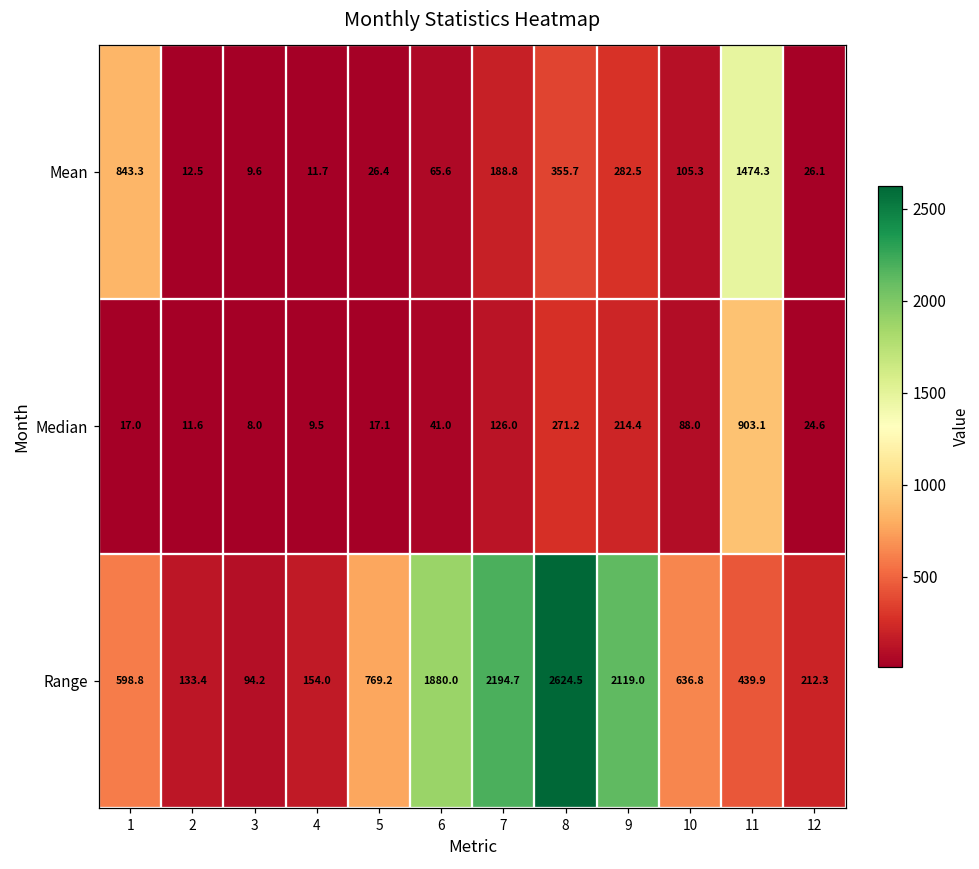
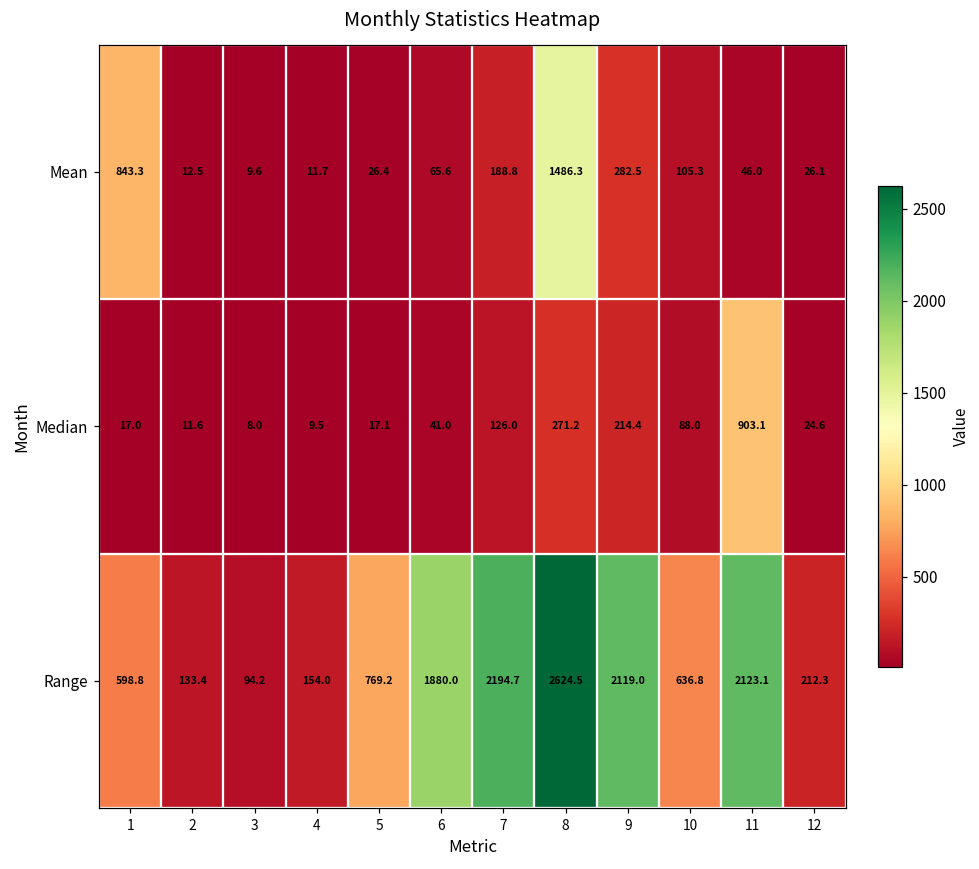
Mean, 8: 355.7 -> 1486.3
Mean, 11: 1474.3 -> 46.0
Range, 11: 439.9 -> 2123.1
